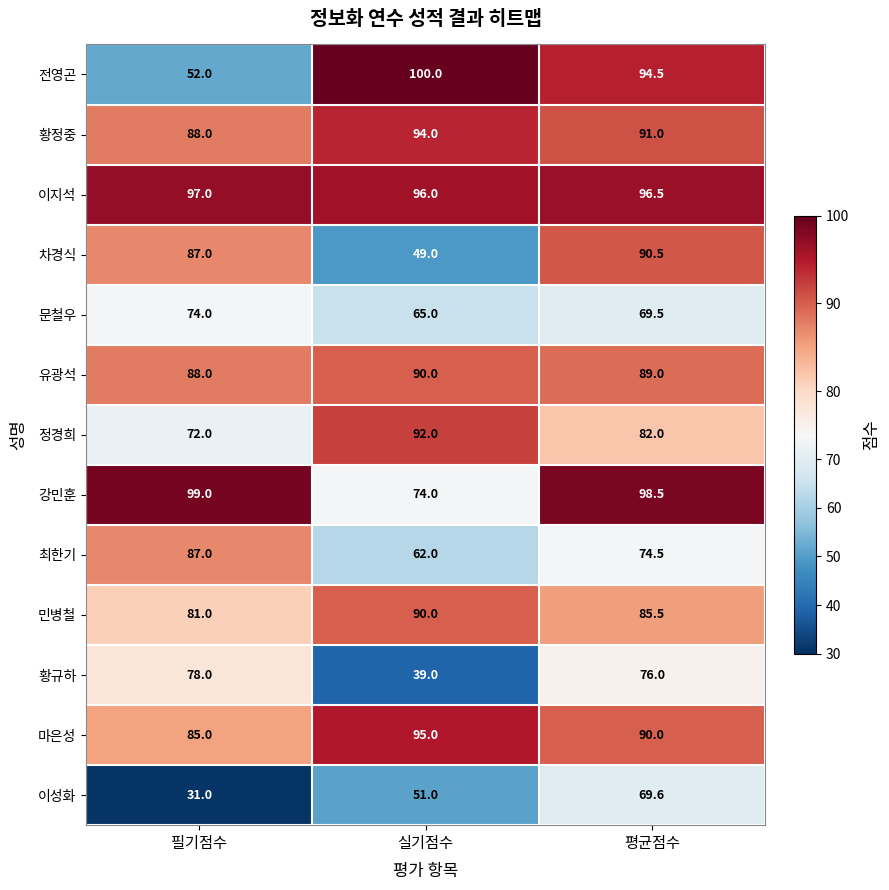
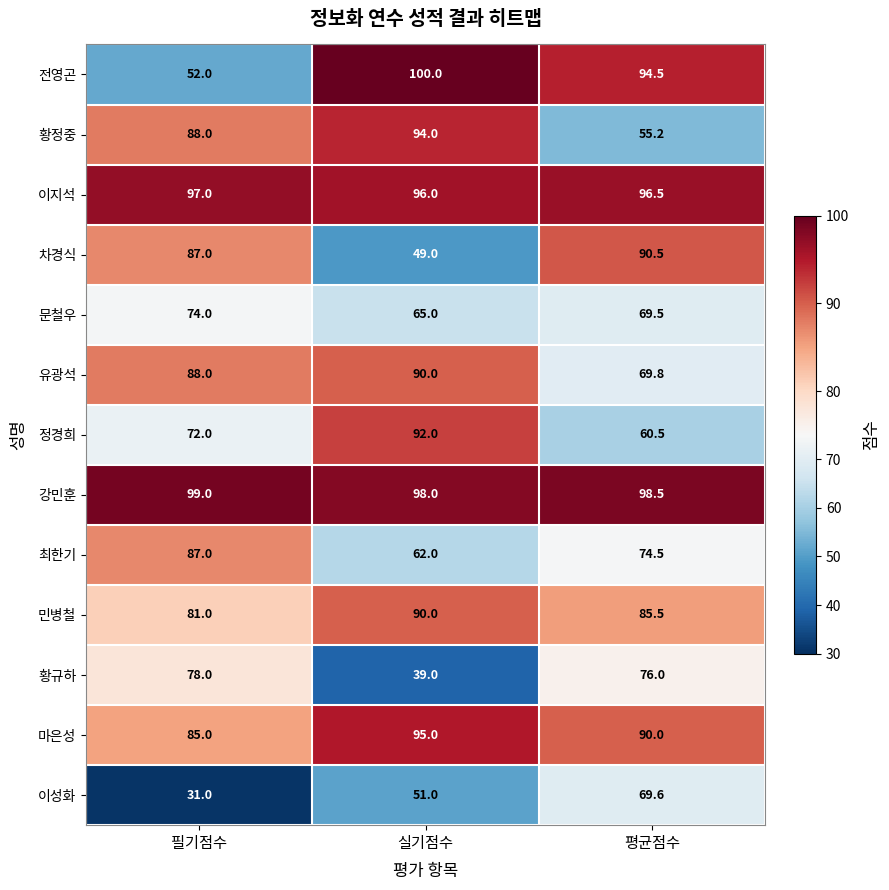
황정중, 평균점수: 91.0 -> 55.2
유광석, 평균점수: 89.0 -> 69.8
정경희, 평균점수: 82.0 -> 60.5
강민훈, 실기점수: 74.0 -> 98.0
